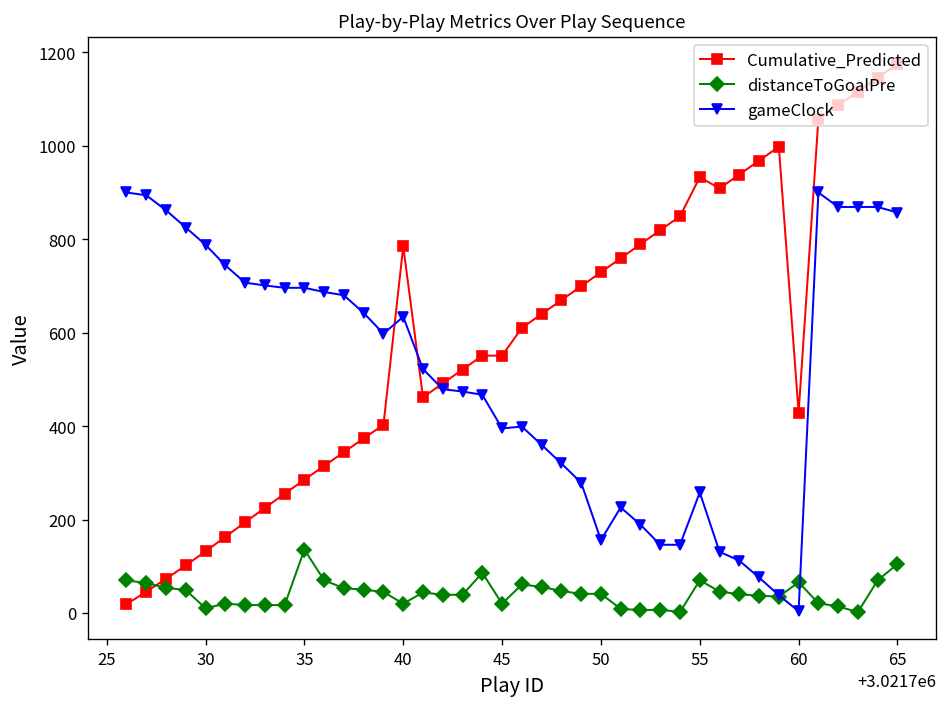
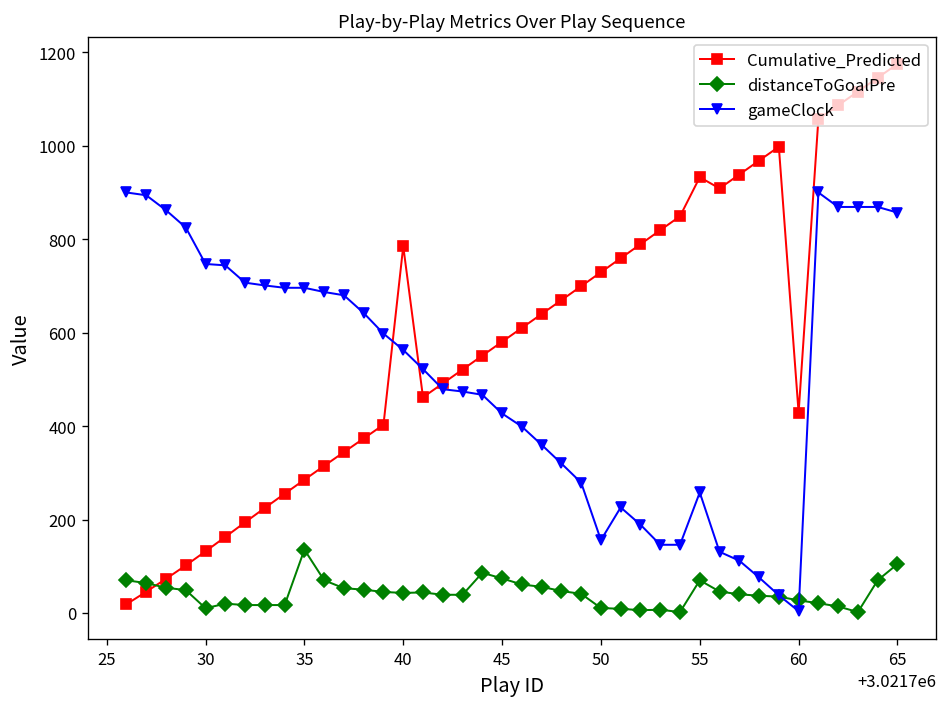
gameClock, 30: 790 -> 750
distanceToGoalPre, 40: 20 -> 40
gameClock, 40: 630 -> 560
Cumulative_Predicted, 45: 550 -> 580
distanceToGoalPre, 45: 20 -> 70
gameClock, 45: 400 -> 430
distanceToGoalPre, 50: 40 -> 10
distanceToGoalPre, 60: 70 -> 30
